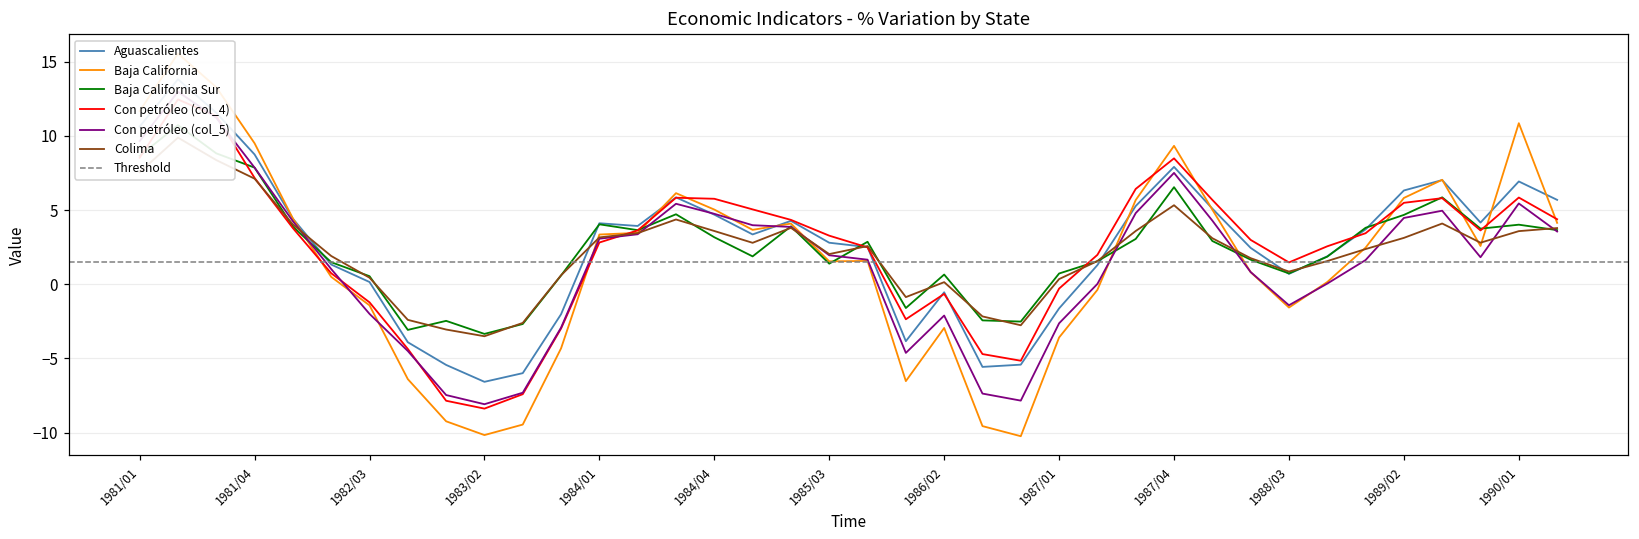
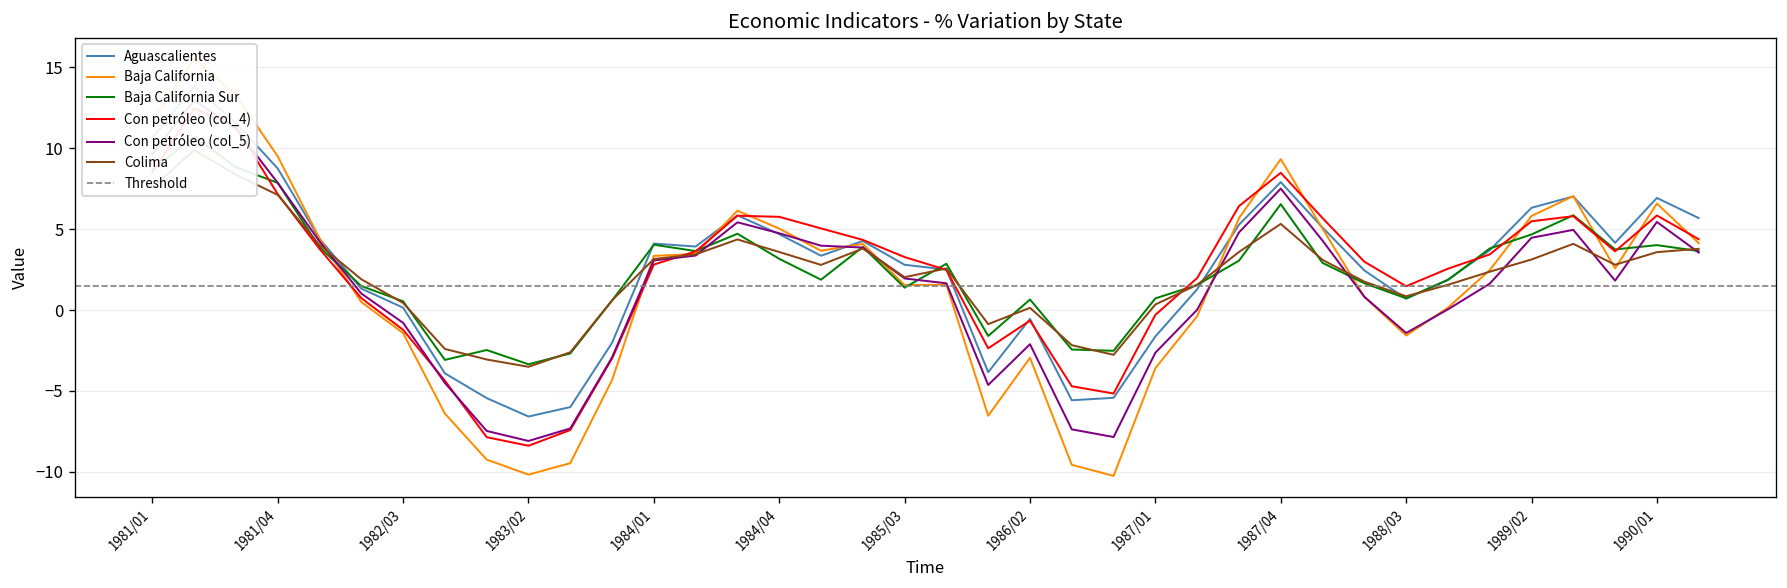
Con petróleo (col_5), 1982/03: -2.0 -> -0.8
Baja California, 1990/01: 10.9 -> 6.6
